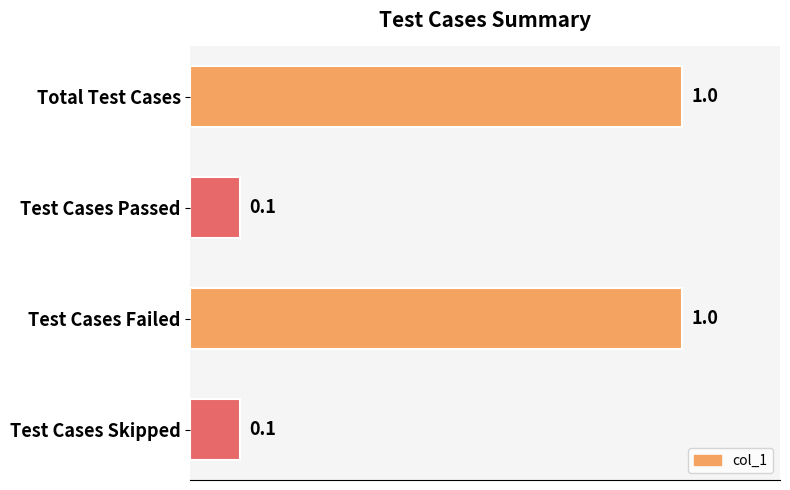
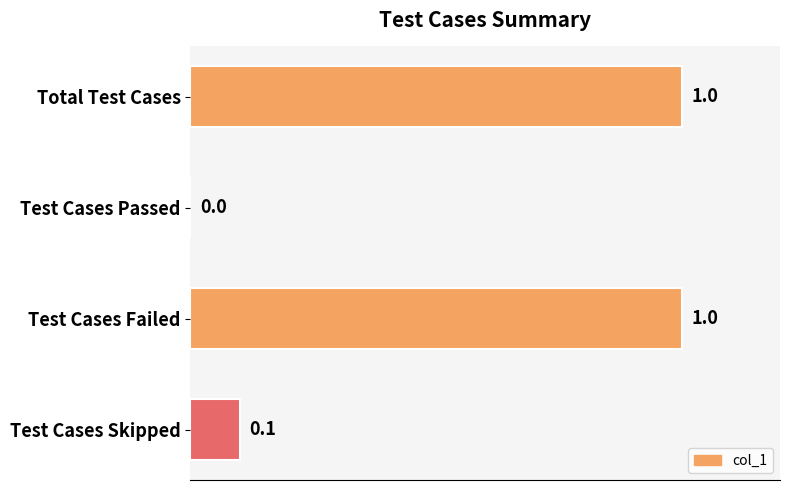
Test Cases Passed: 0.1 -> 0.0
